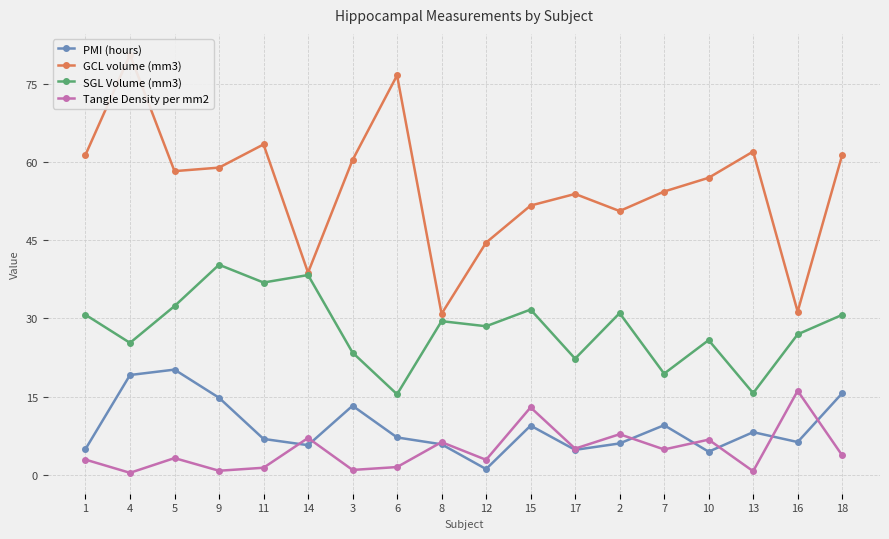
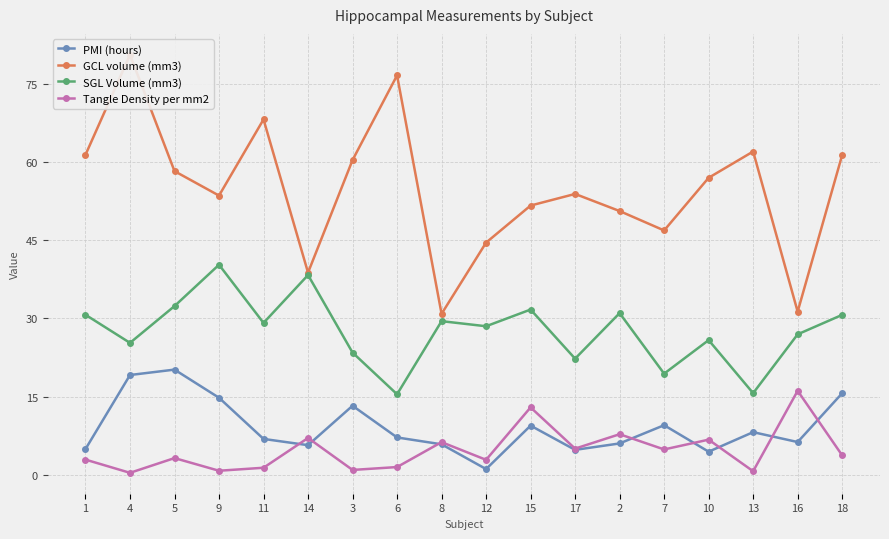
GCL volume (mm3), 9: 59 -> 54
GCL volume (mm3), 11: 63 -> 68
SGL Volume (mm3), 11: 37 -> 29
GCL volume (mm3), 7: 54 -> 47
